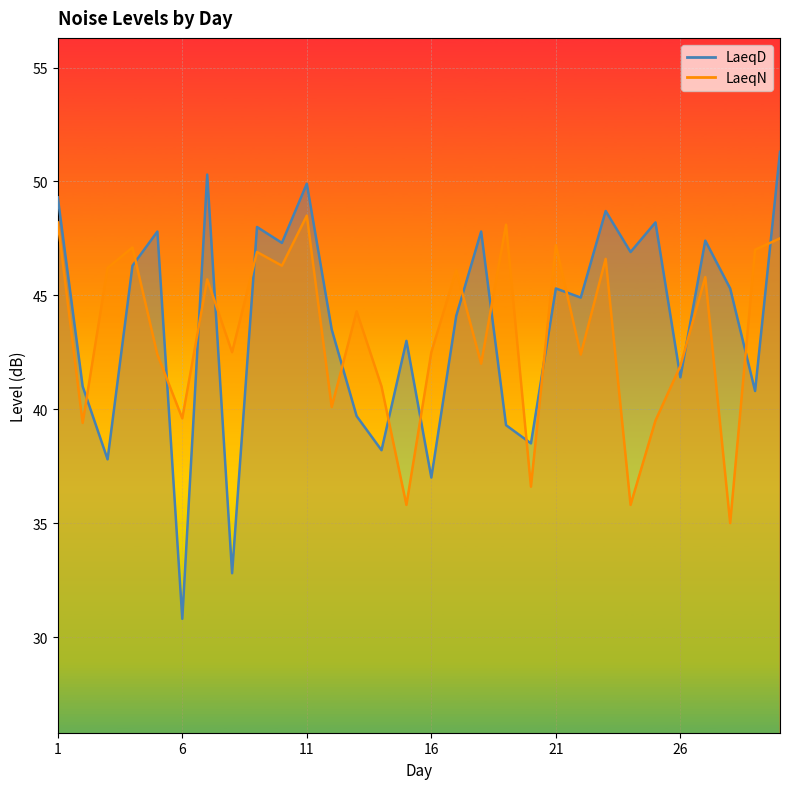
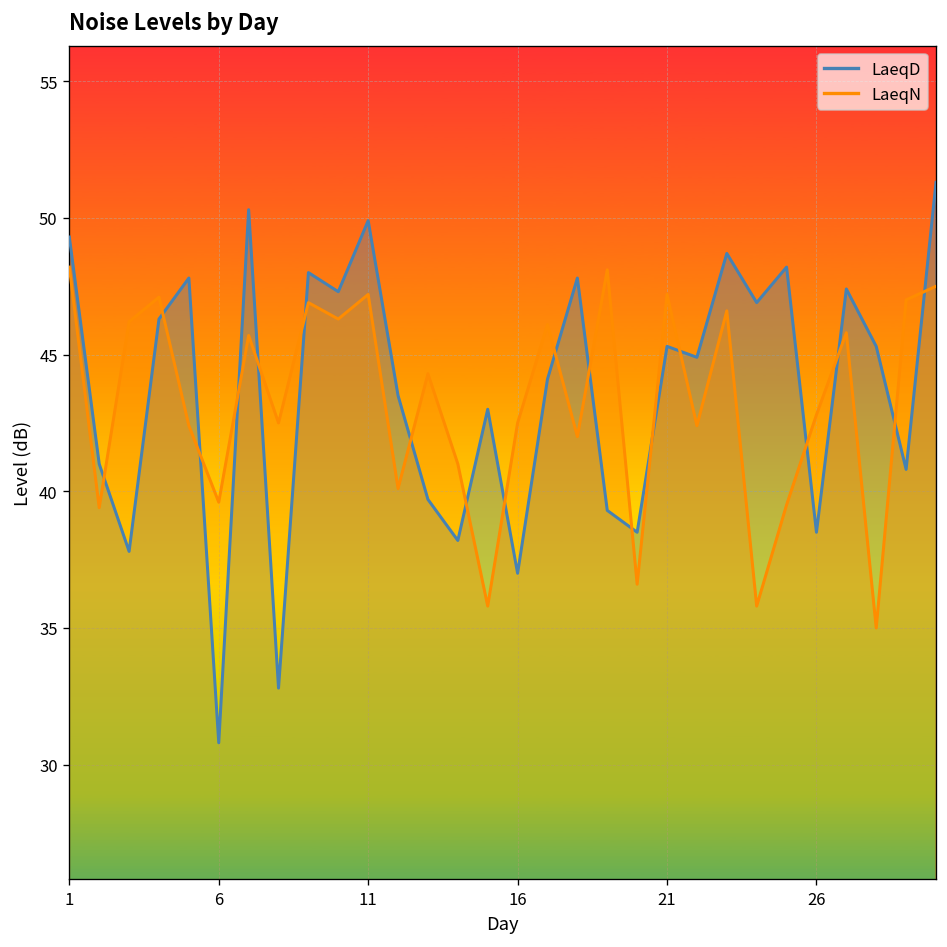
LaeqN, 11: 48.5 -> 47.2
LaeqD, 26: 41.4 -> 38.5
LaeqN, 26: 41.9 -> 42.8
